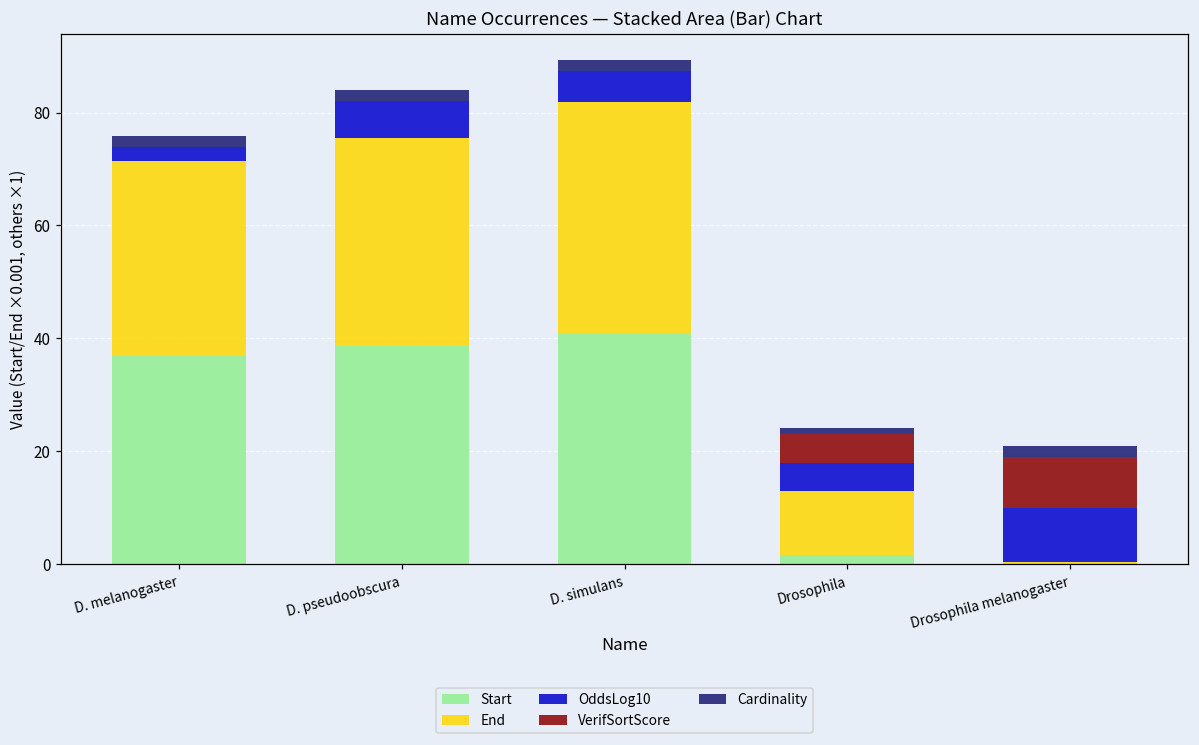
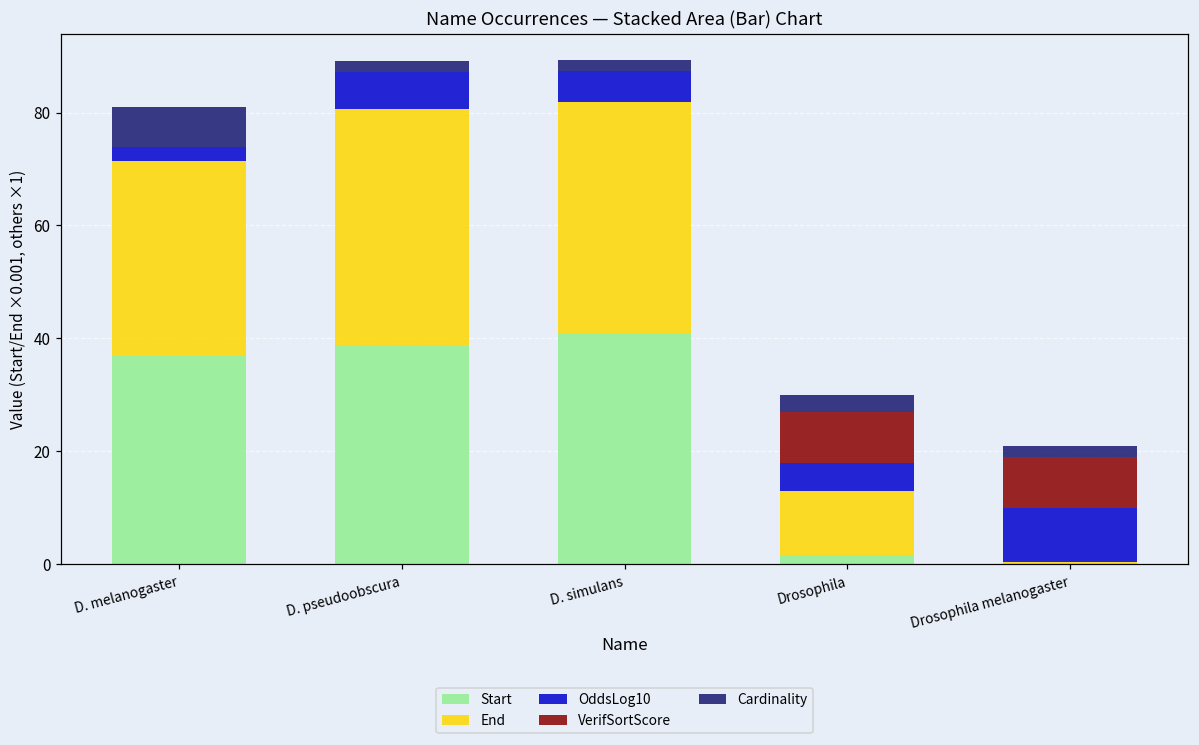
Cardinality, D. melanogaster: 2 -> 7
End, D. pseudoobscura: 37 -> 42
VerifSortScore, Drosophila: 5 -> 9
Cardinality, Drosophila: 1 -> 3
